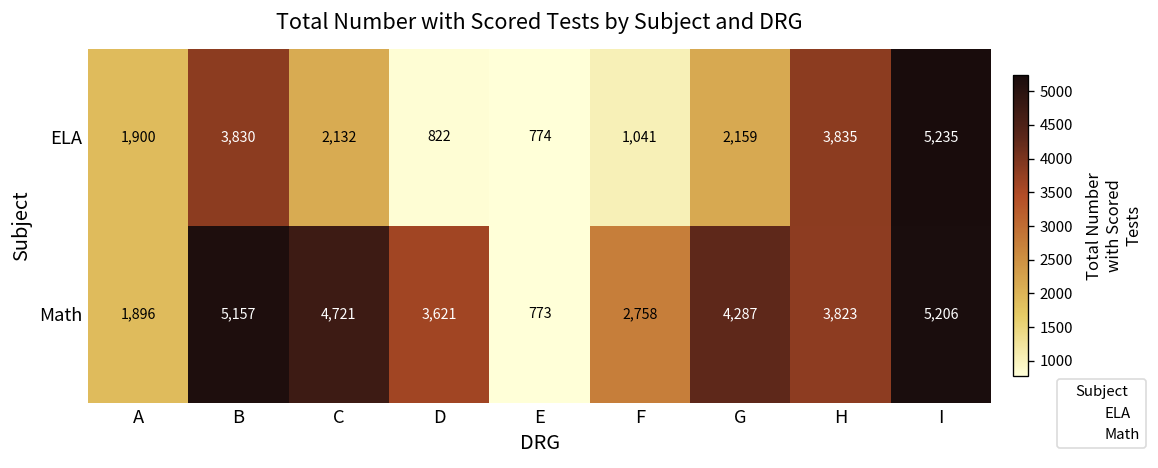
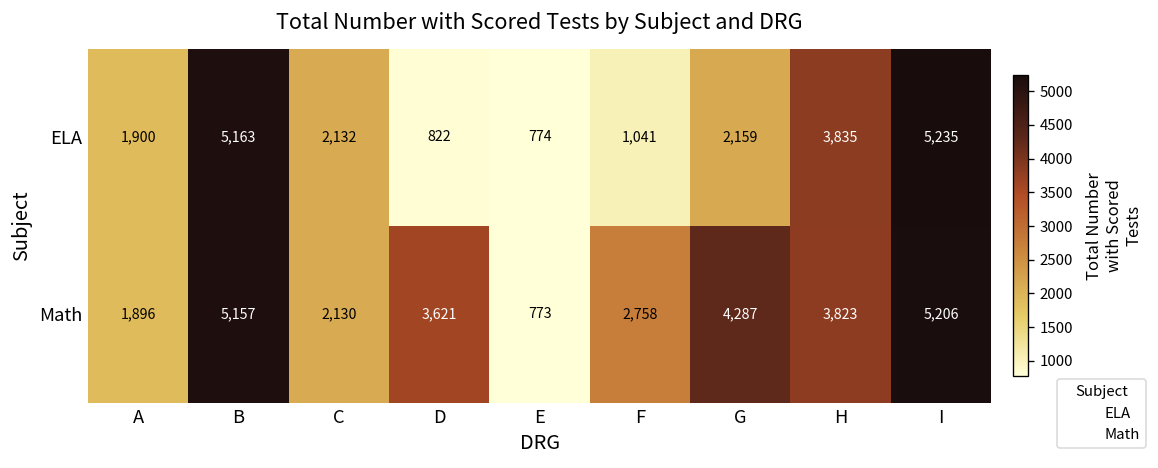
ELA, B: 3,830 -> 5,163
Math, C: 4,721 -> 2,130
